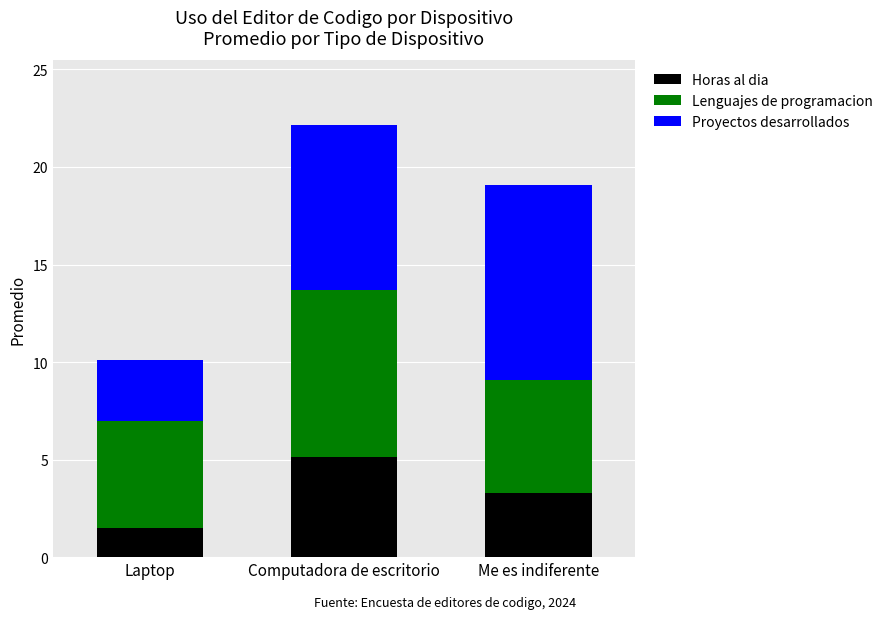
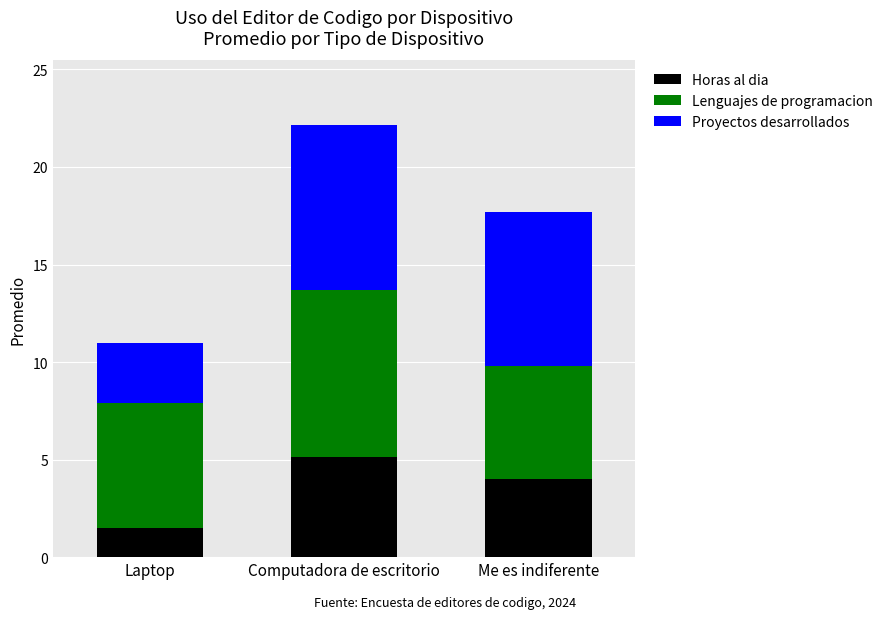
Lenguajes de programacion, Laptop: 5.5 -> 6.4
Horas al dia, Me es indiferente: 3.3 -> 4.0
Proyectos desarrollados, Me es indiferente: 10.0 -> 7.9
